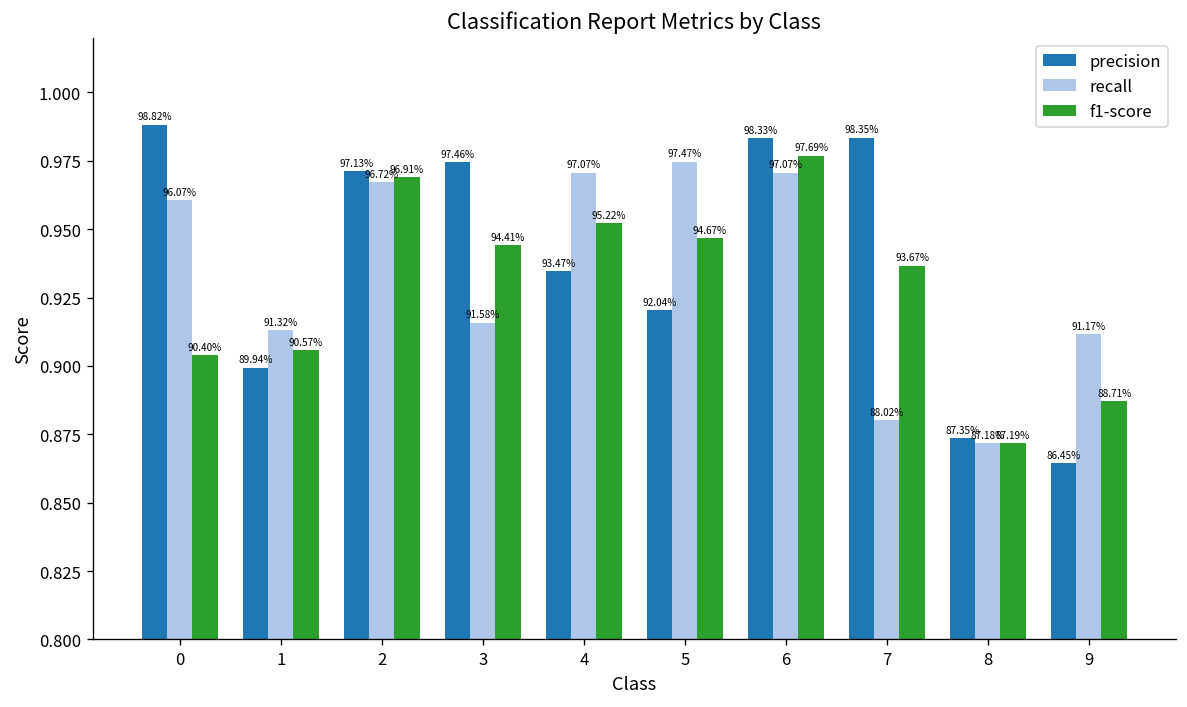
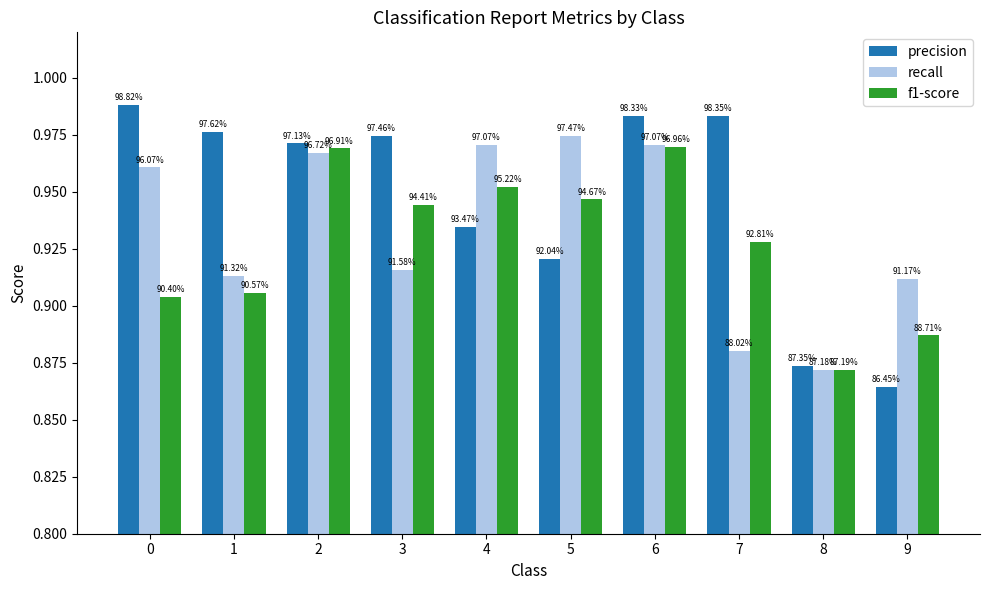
precision, 1: 89.94% -> 97.62%
f1-score, 6: 97.69% -> 96.96%
f1-score, 7: 93.67% -> 92.81%
